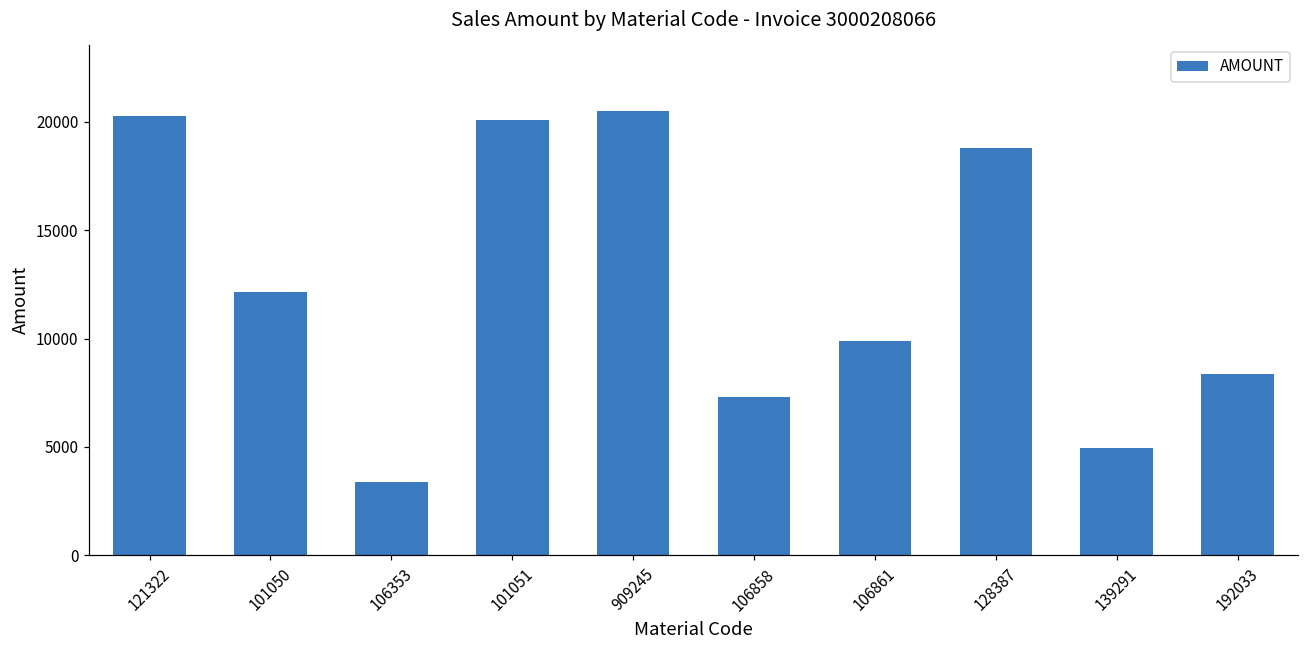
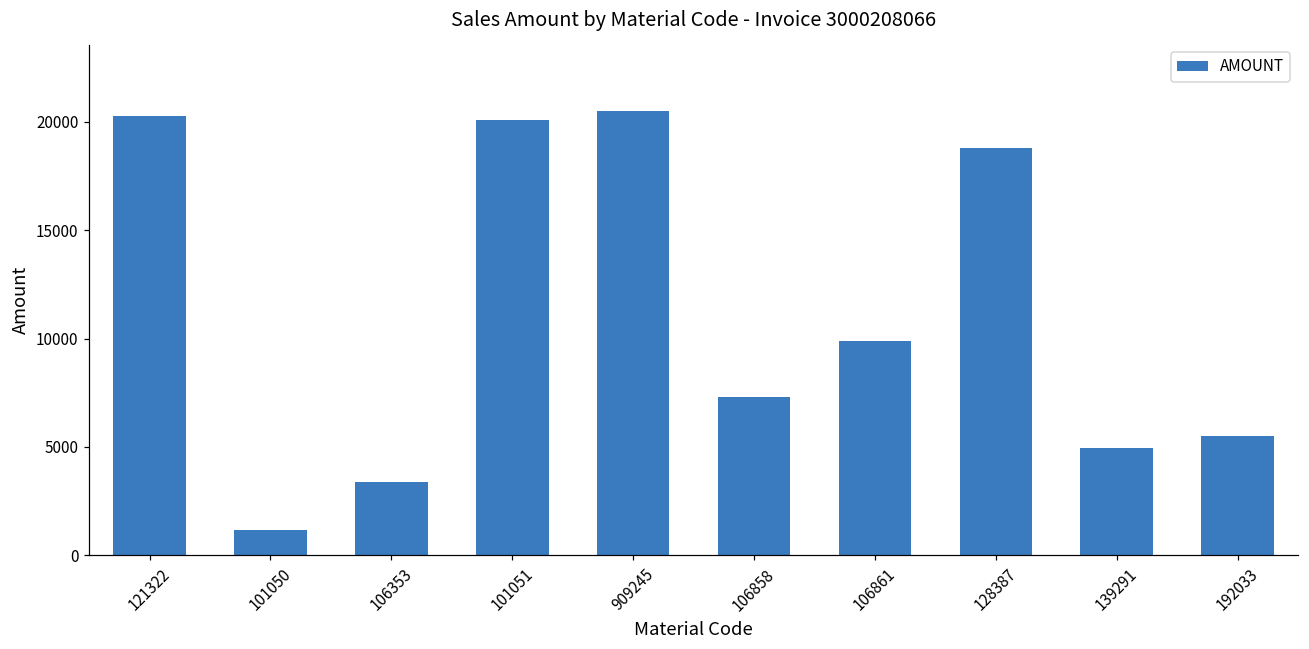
101050: 12200 -> 1200
192033: 8400 -> 5500
